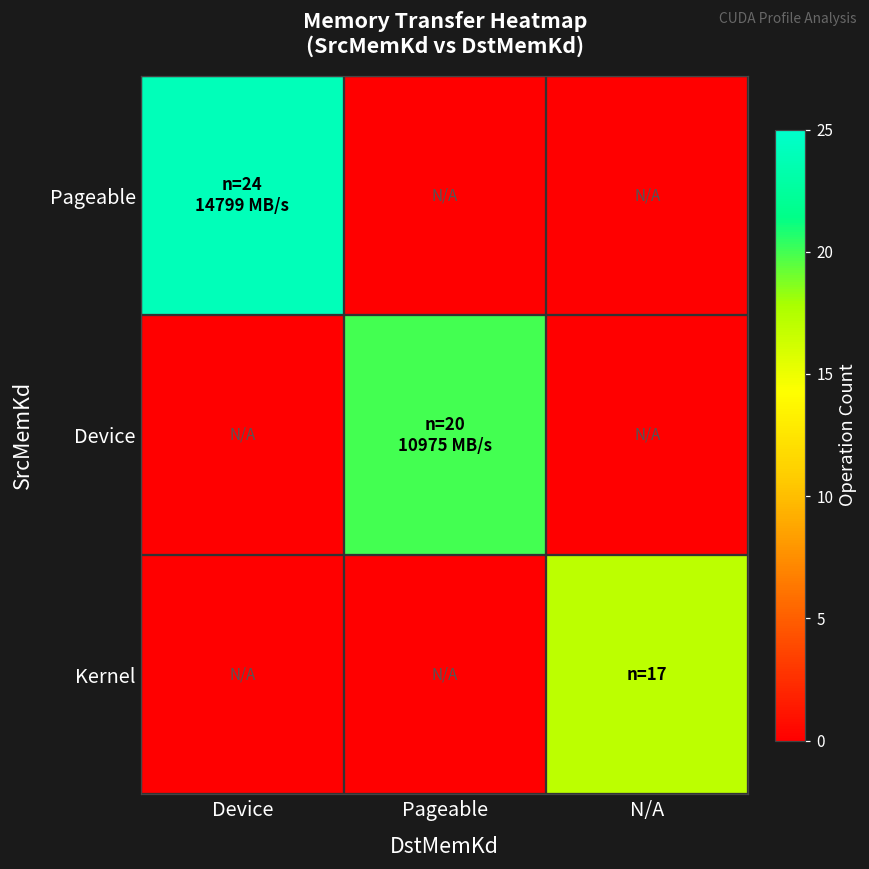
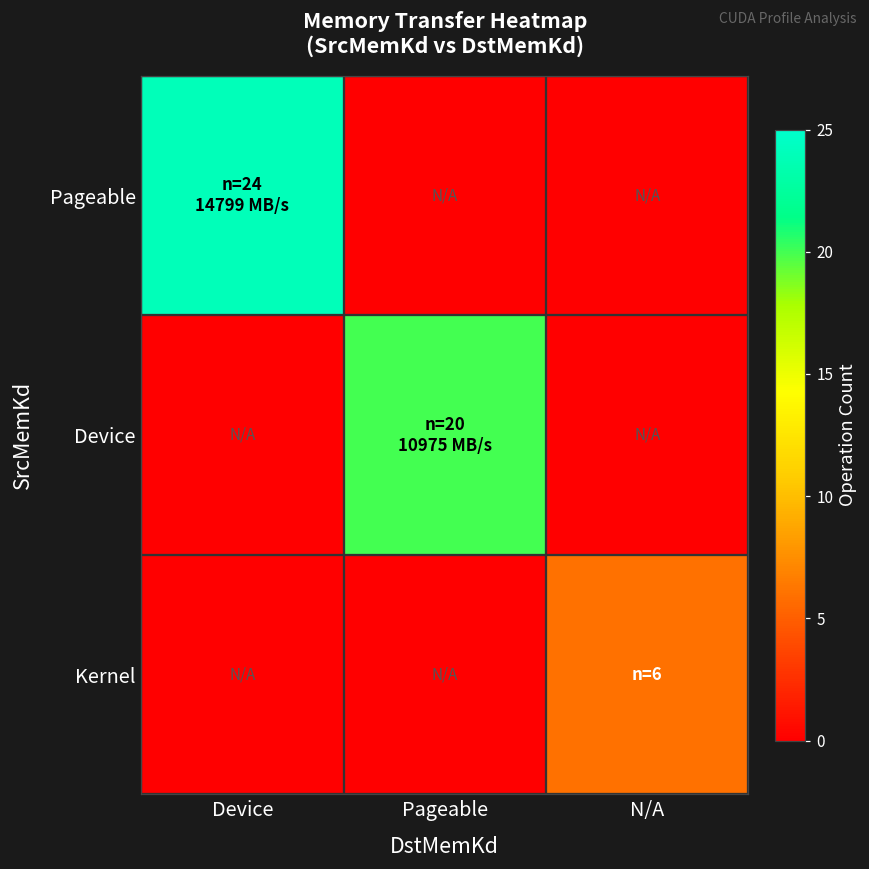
Kernel, N/A: 17 -> 6
